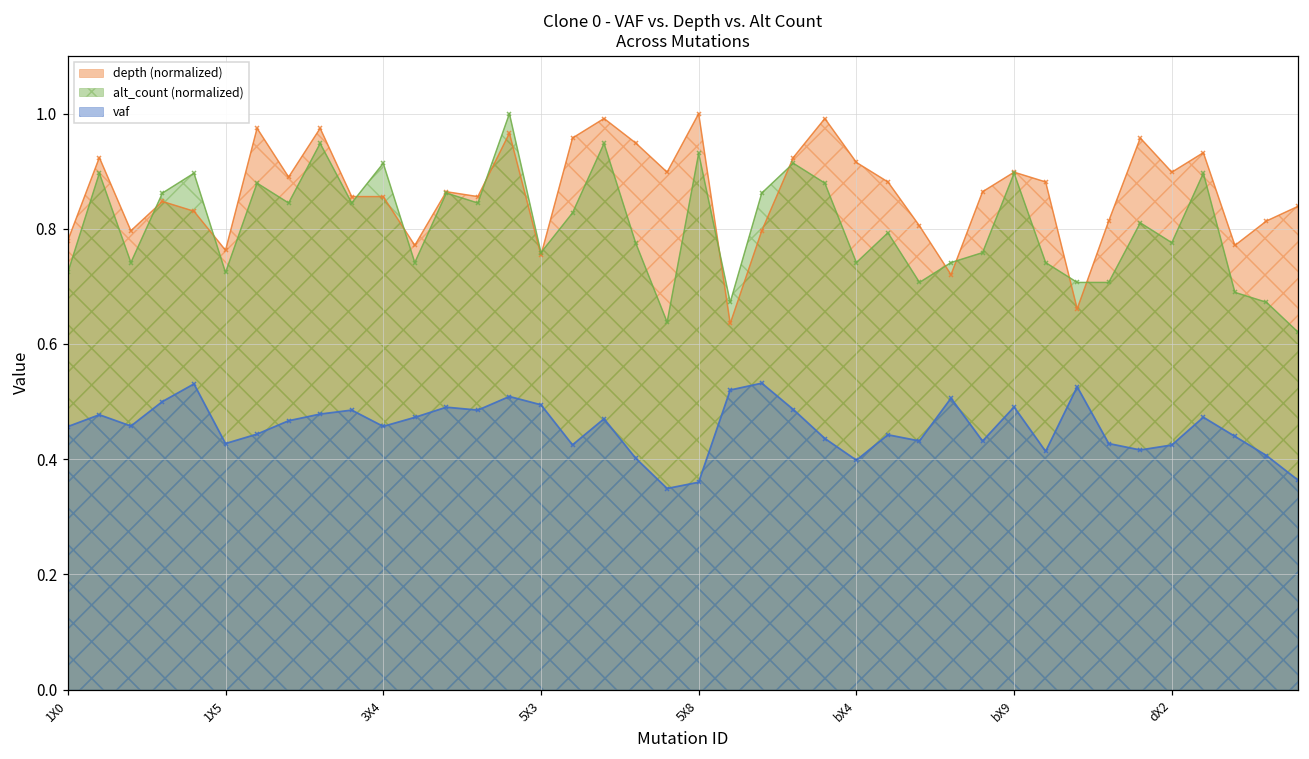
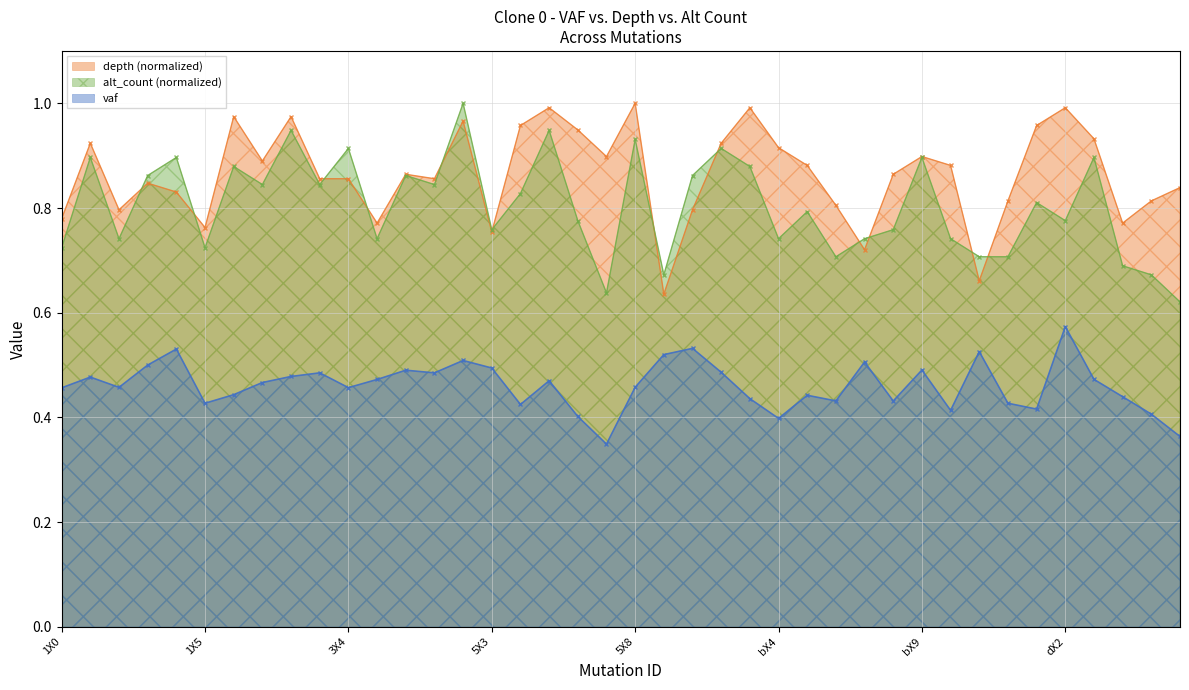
vaf, 5X8: 0.36 -> 0.46
depth (normalized), dX2: 0.90 -> 0.99
vaf, dX2: 0.42 -> 0.57
